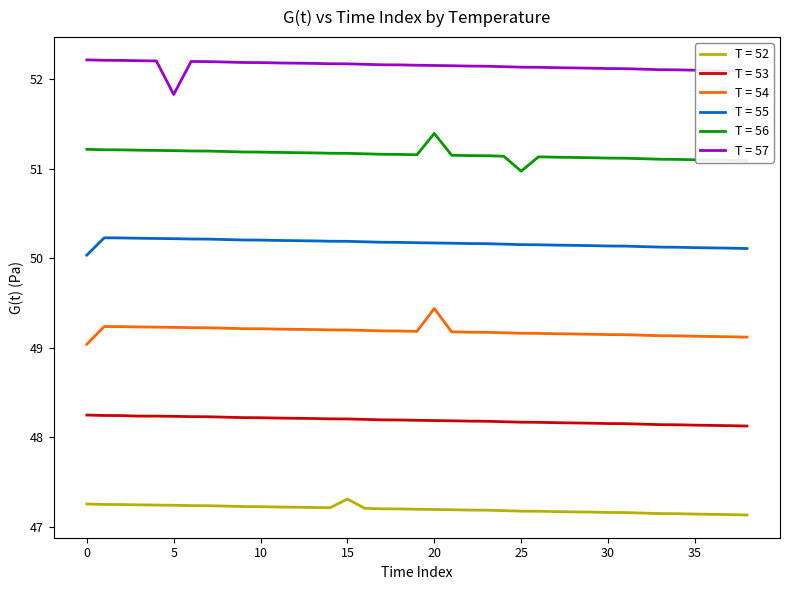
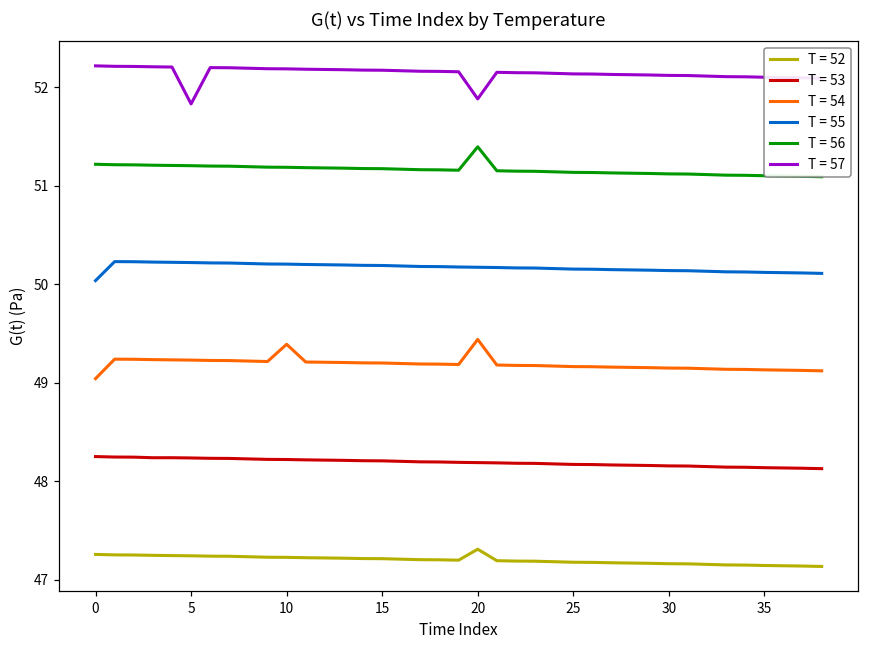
T = 54, 10: 49.2 -> 49.4
T = 52, 15: 47.3 -> 47.2
T = 52, 20: 47.2 -> 47.3
T = 57, 20: 52.2 -> 51.9
T = 56, 25: 51.0 -> 51.1
